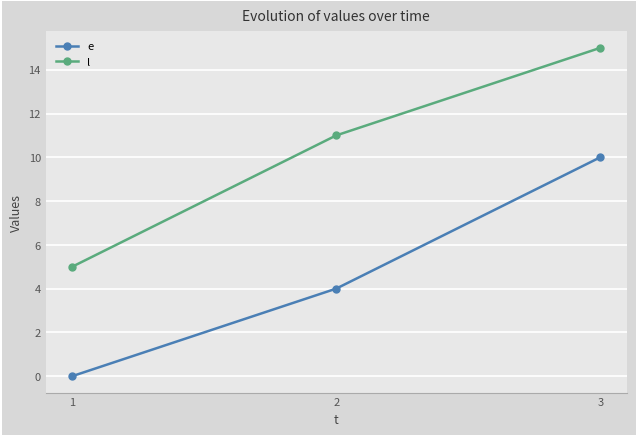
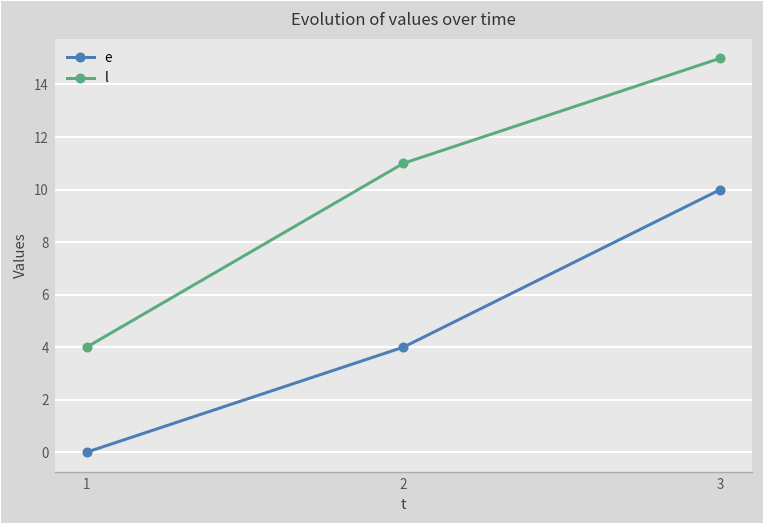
l, 1: 5 -> 4
